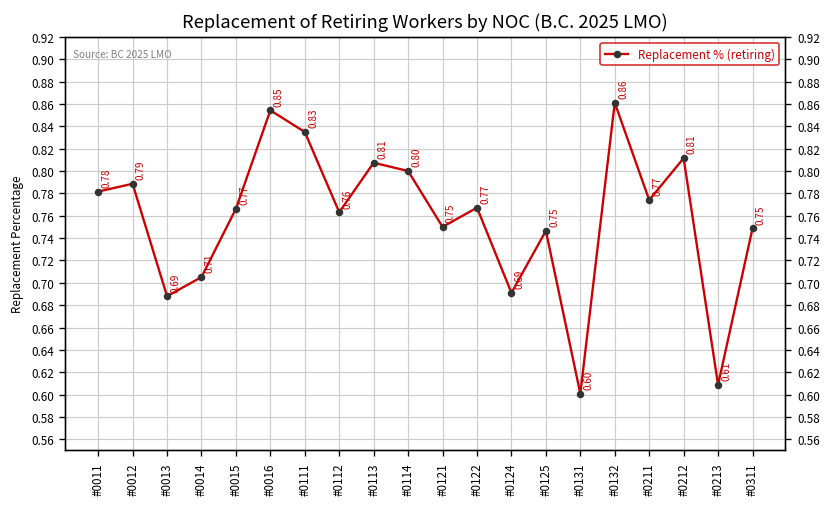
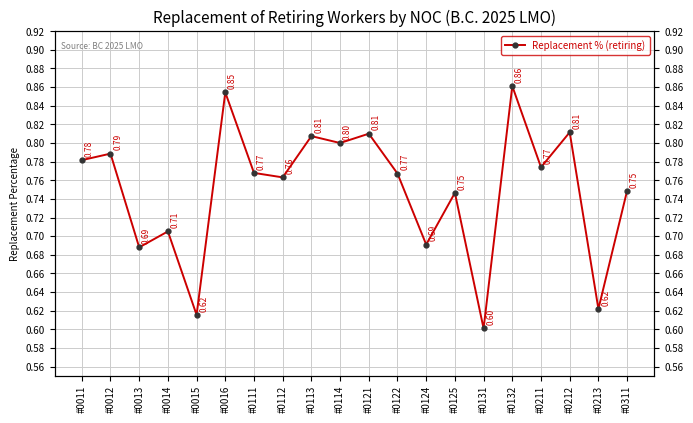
#0015: 0.77 -> 0.62
#0111: 0.83 -> 0.77
#0121: 0.75 -> 0.81
#0213: 0.61 -> 0.62
